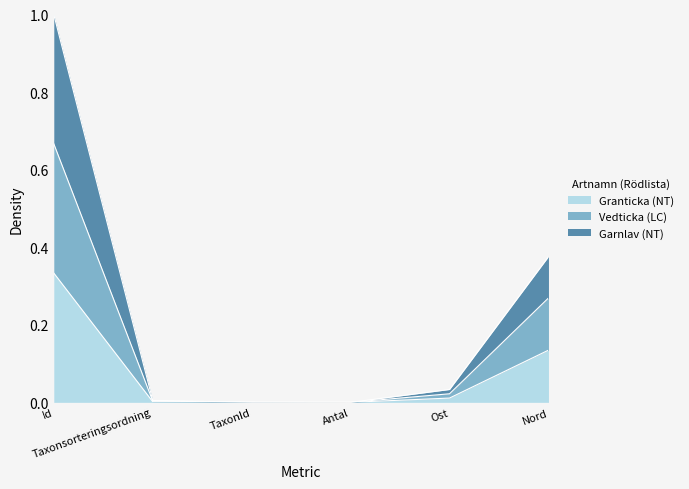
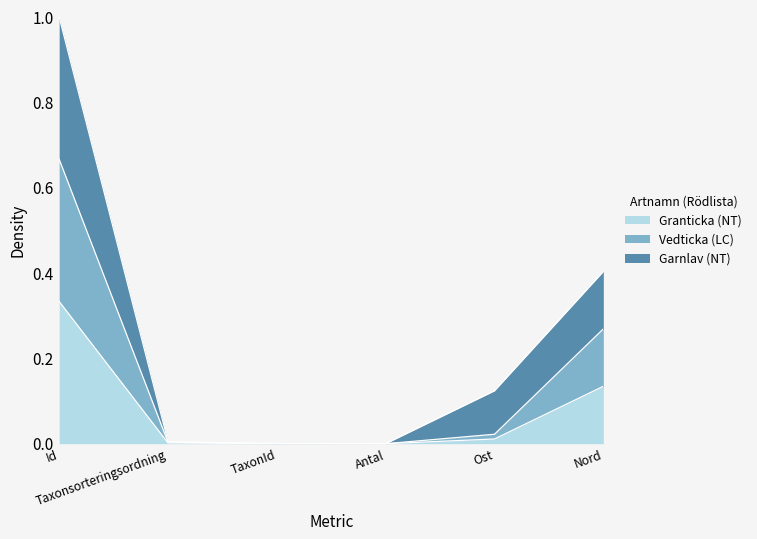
Garnlav (NT), Ost: 0.01 -> 0.10
Garnlav (NT), Nord: 0.11 -> 0.13
